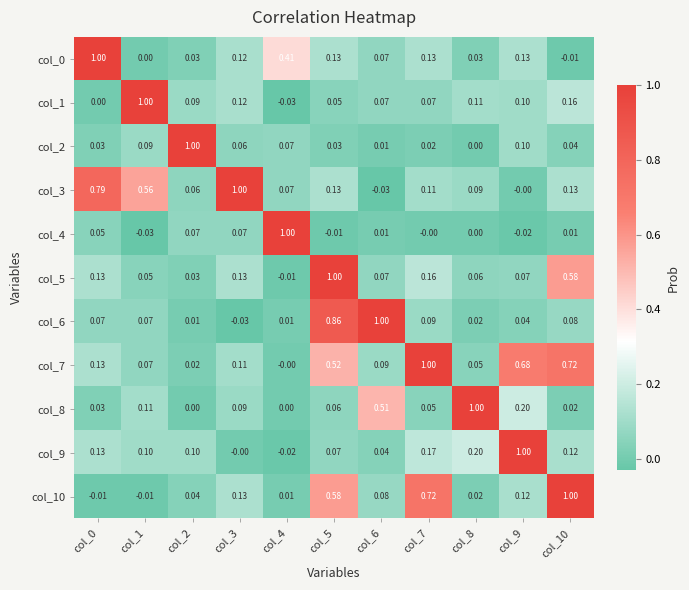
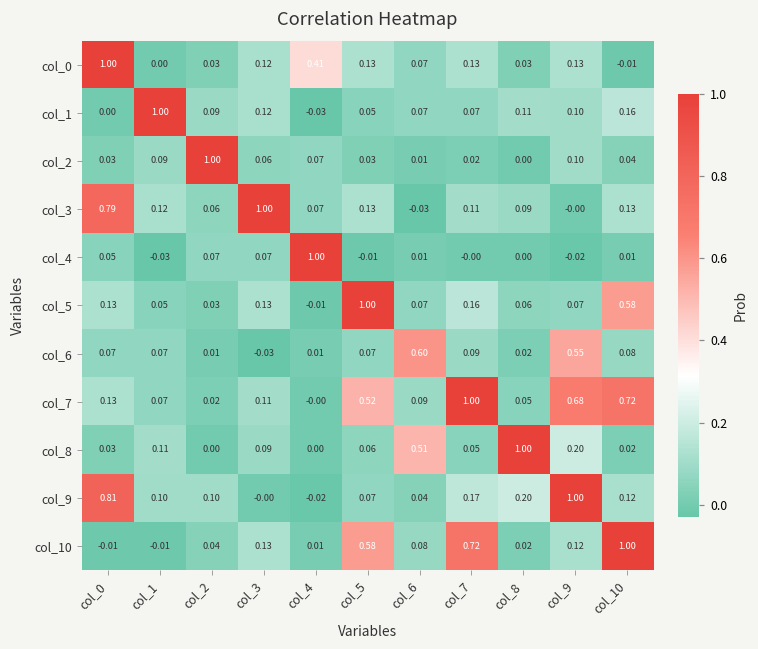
col_3, col_1: 0.56 -> 0.12
col_6, col_5: 0.86 -> 0.07
col_6, col_6: 1.00 -> 0.60
col_6, col_9: 0.04 -> 0.55
col_9, col_0: 0.13 -> 0.81
